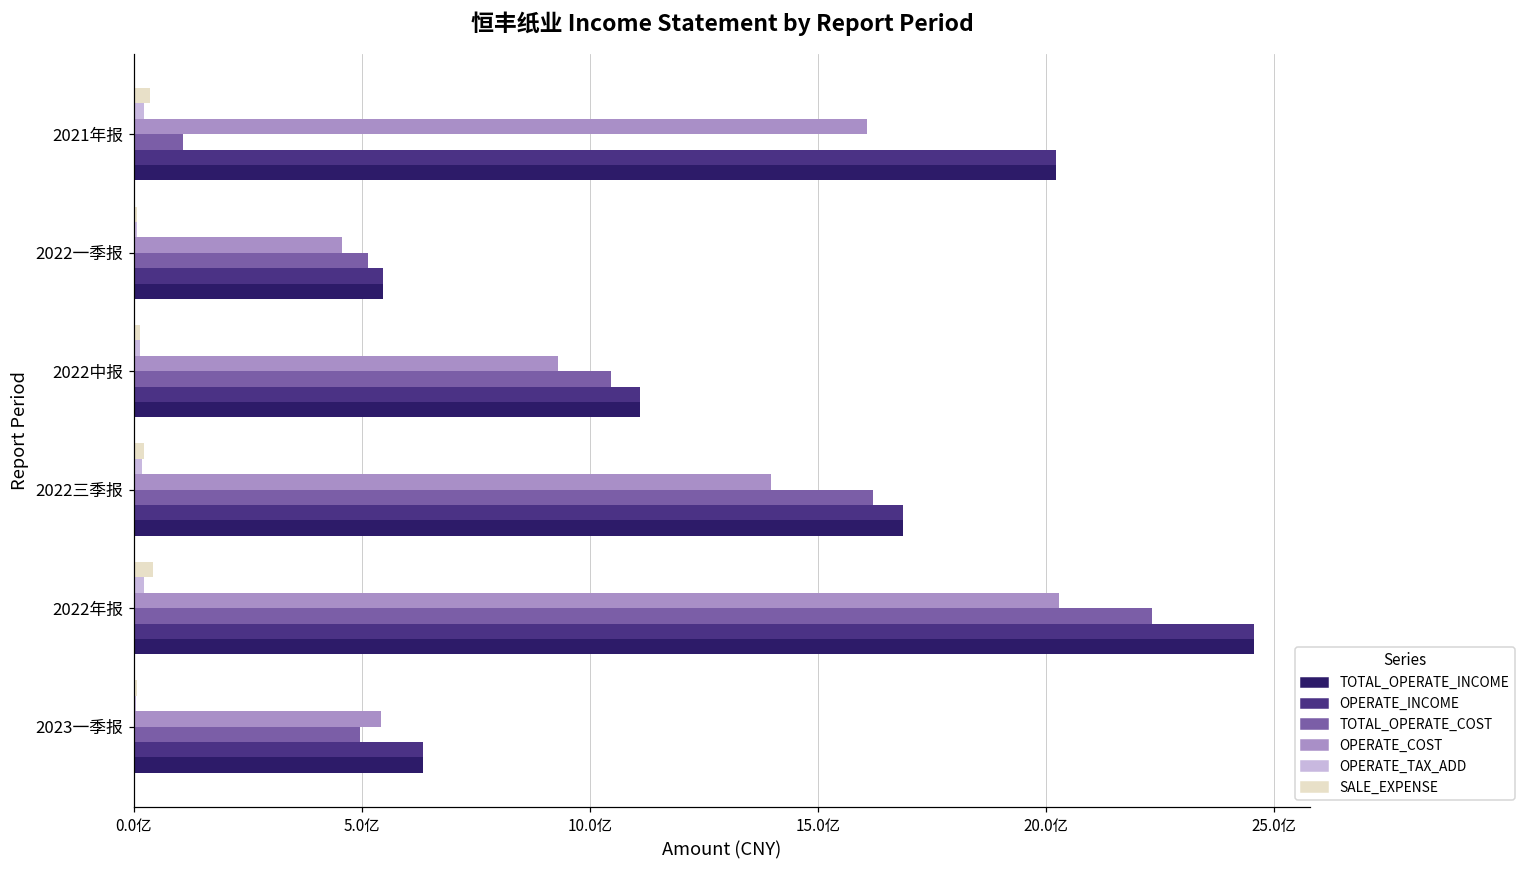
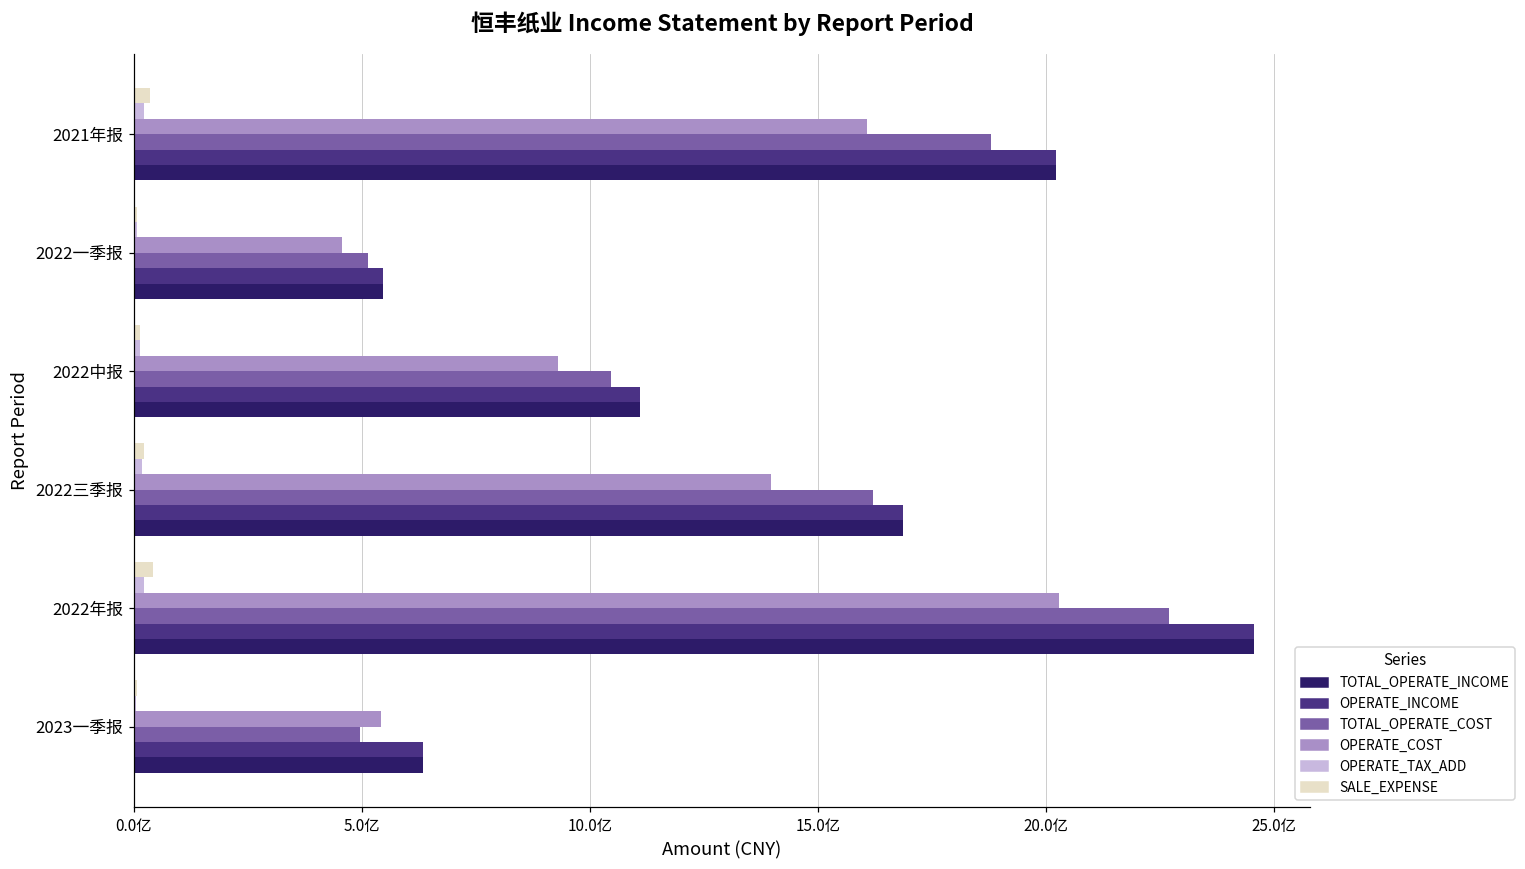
TOTAL_OPERATE_COST, 2021年报: 1.1亿 -> 18.8亿
TOTAL_OPERATE_COST, 2022年报: 22.3亿 -> 22.7亿
